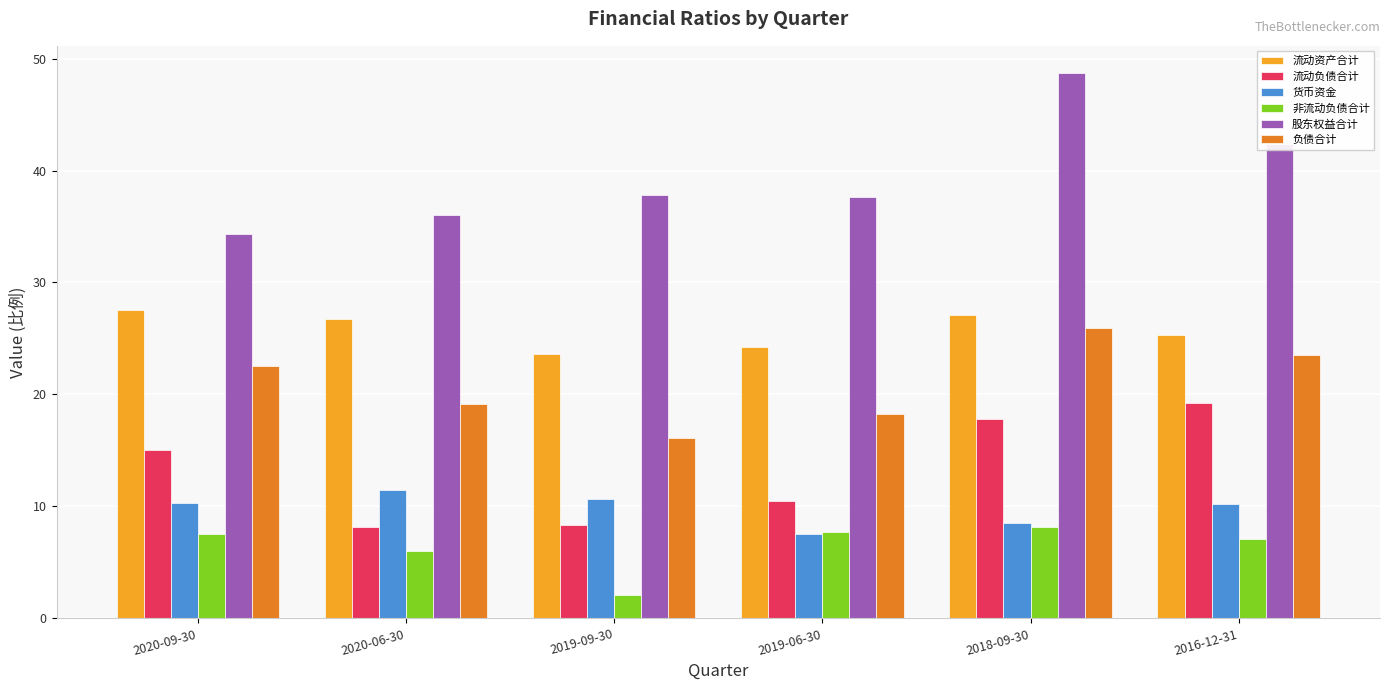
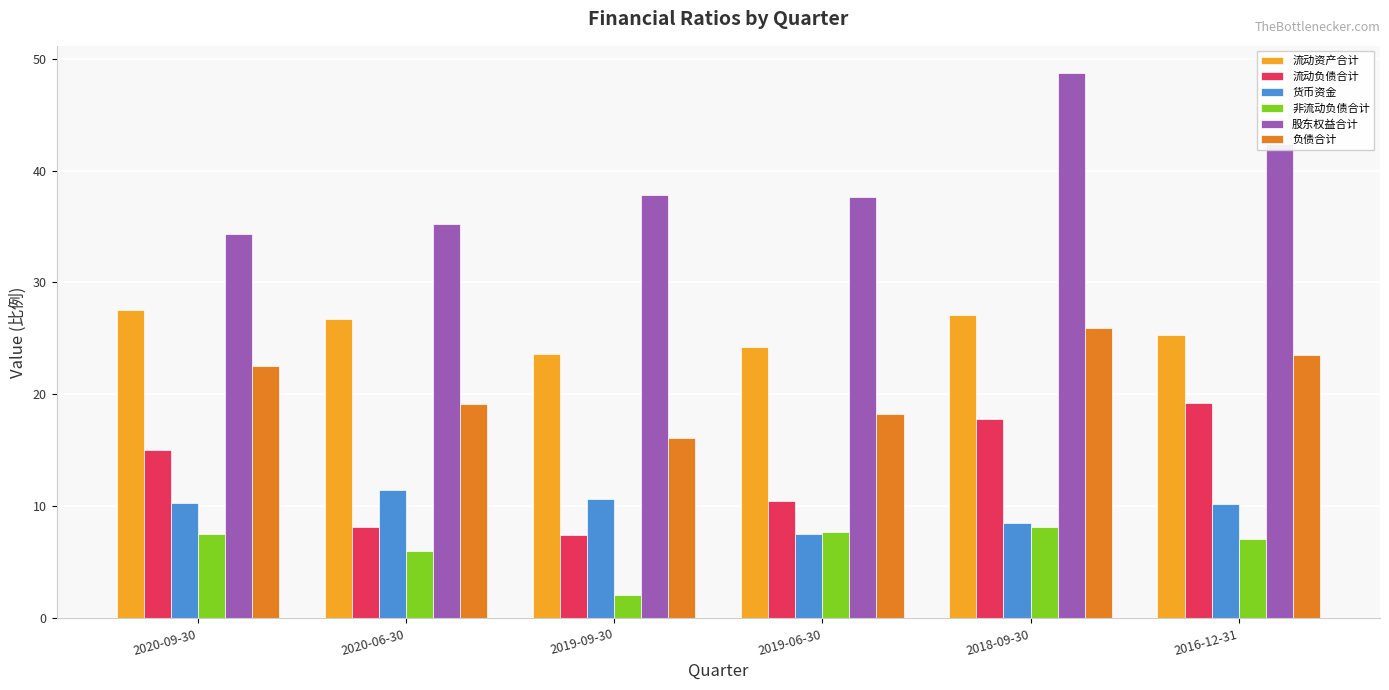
股东权益合计, 2020-06-30: 36.1 -> 35.2
流动负债合计, 2019-09-30: 8.4 -> 7.5
